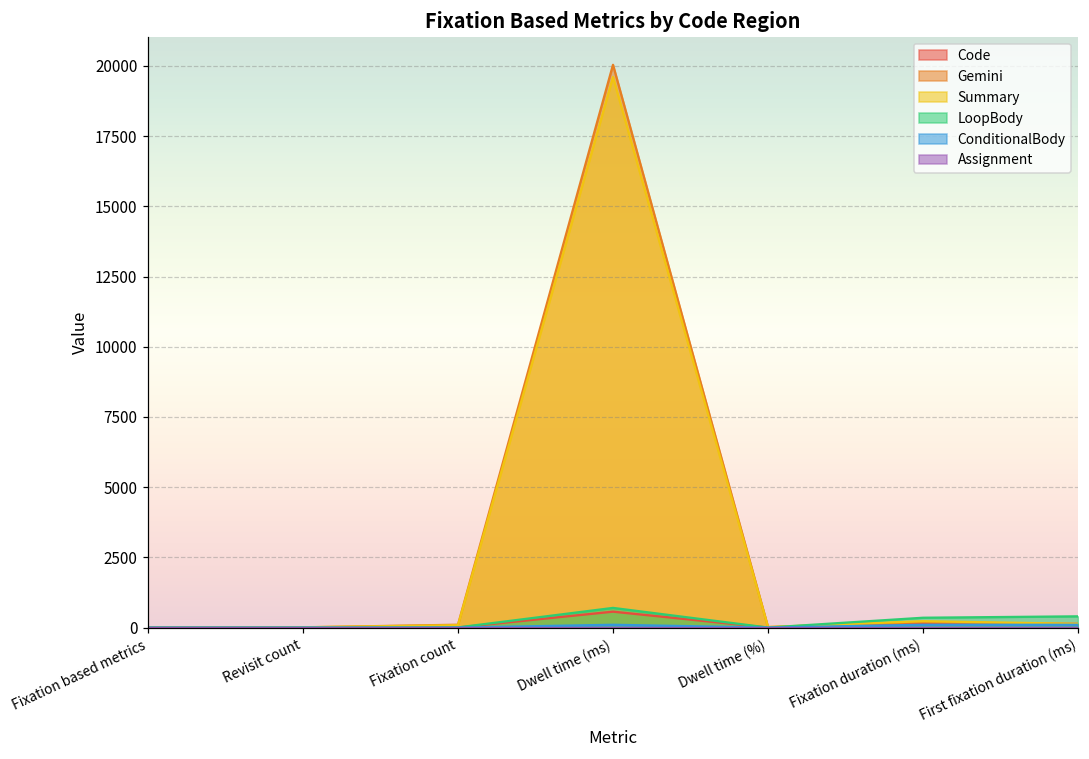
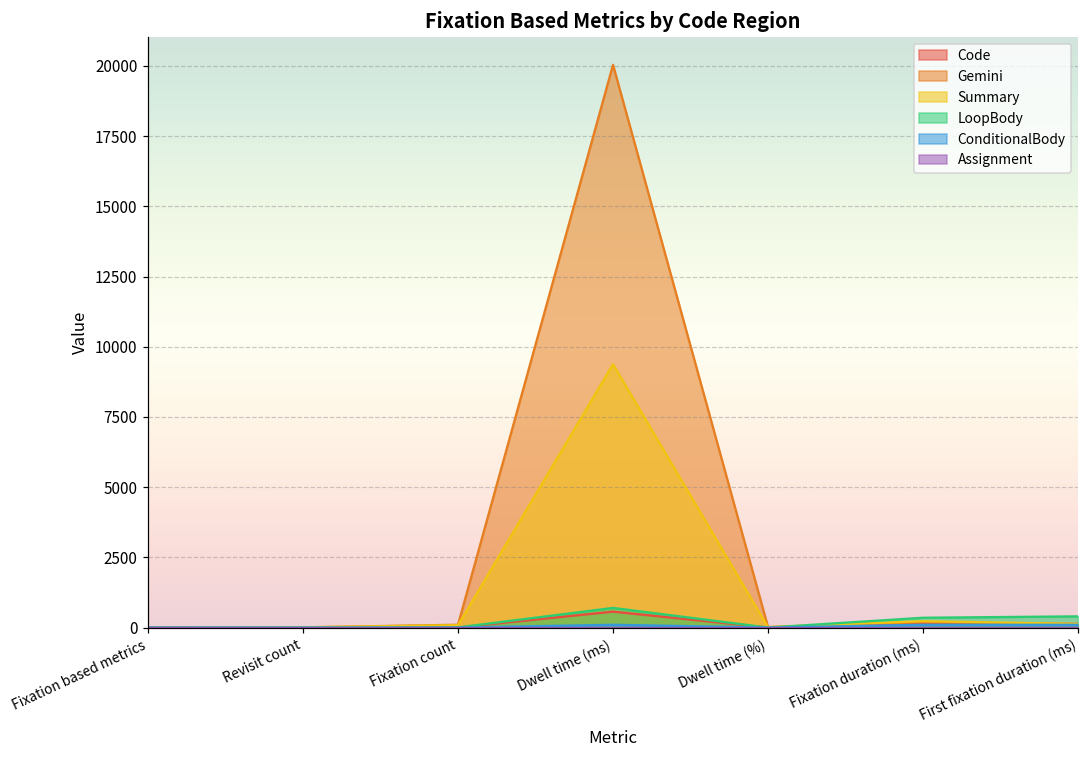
Summary, Dwell time (ms): 19600 -> 9400
